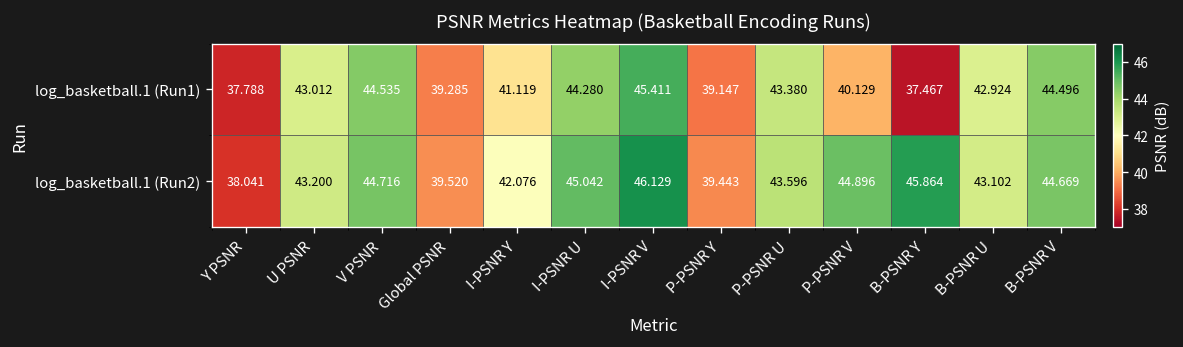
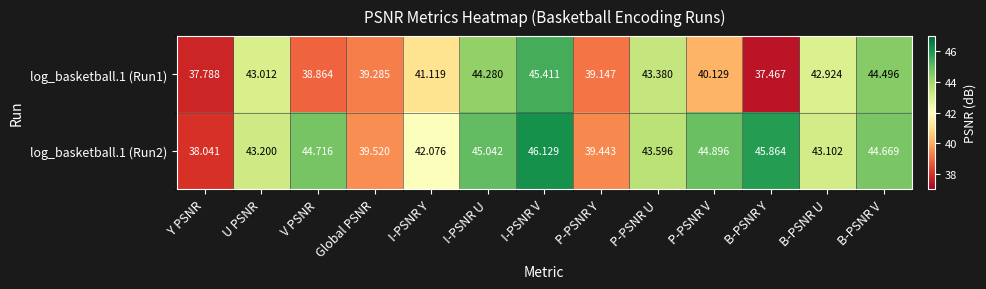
log_basketball.1 (Run1), V PSNR: 44.535 -> 38.864
